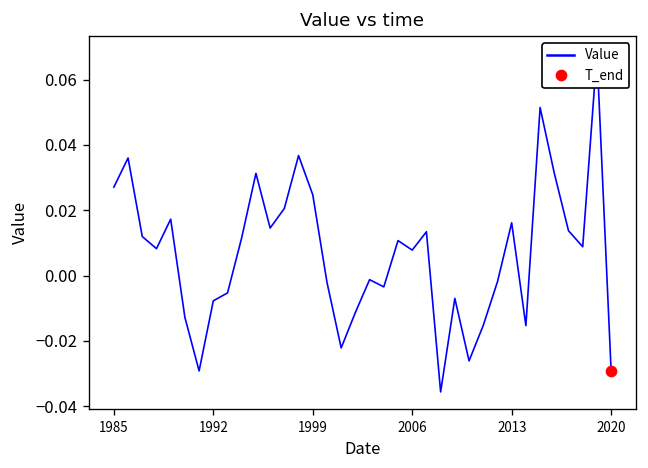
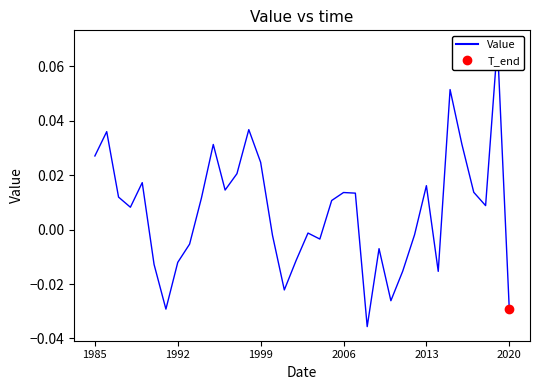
Value, 1992: -0.008 -> -0.012
Value, 2006: 0.008 -> 0.014
